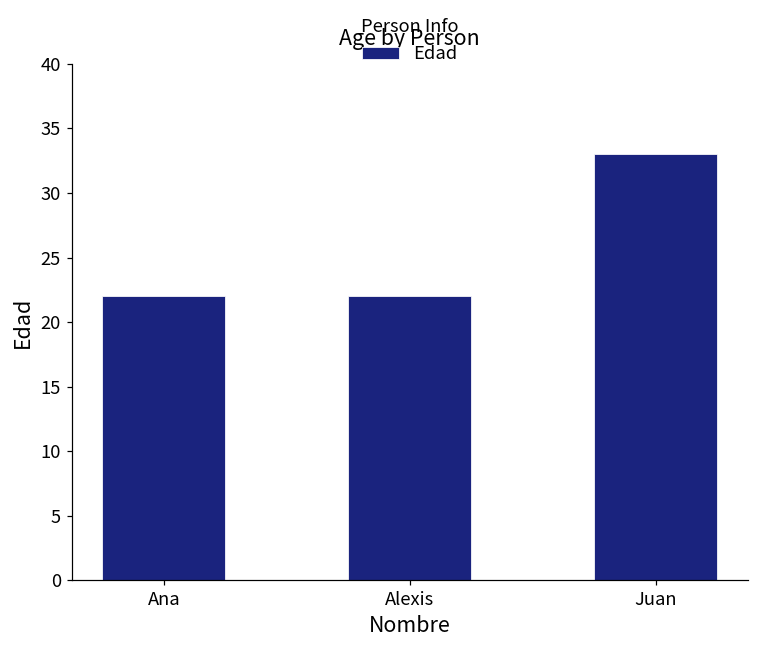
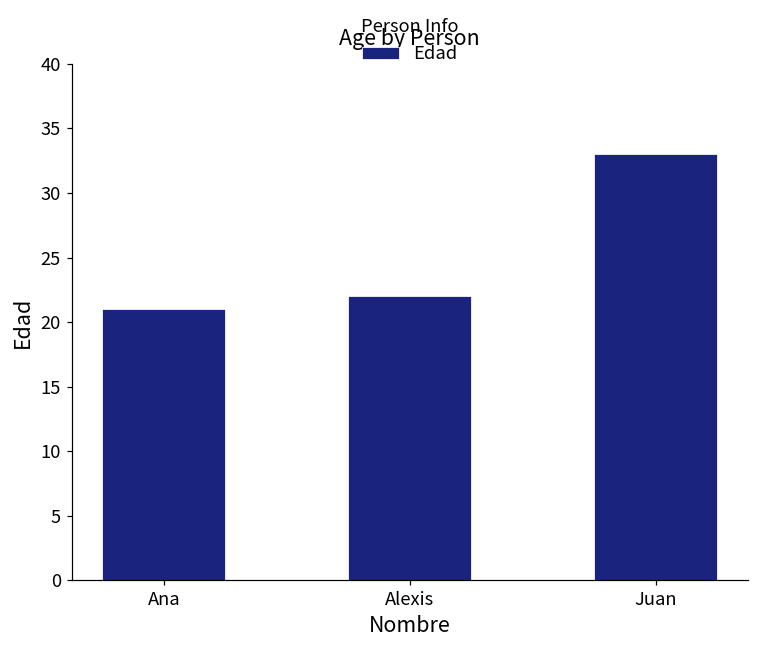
Ana: 22 -> 21
